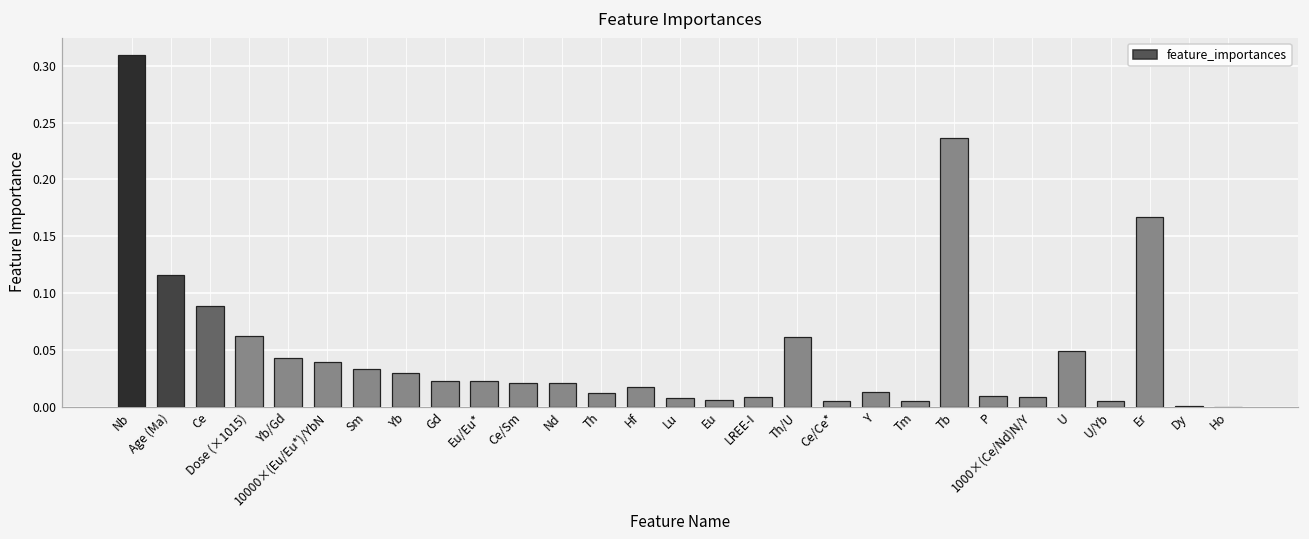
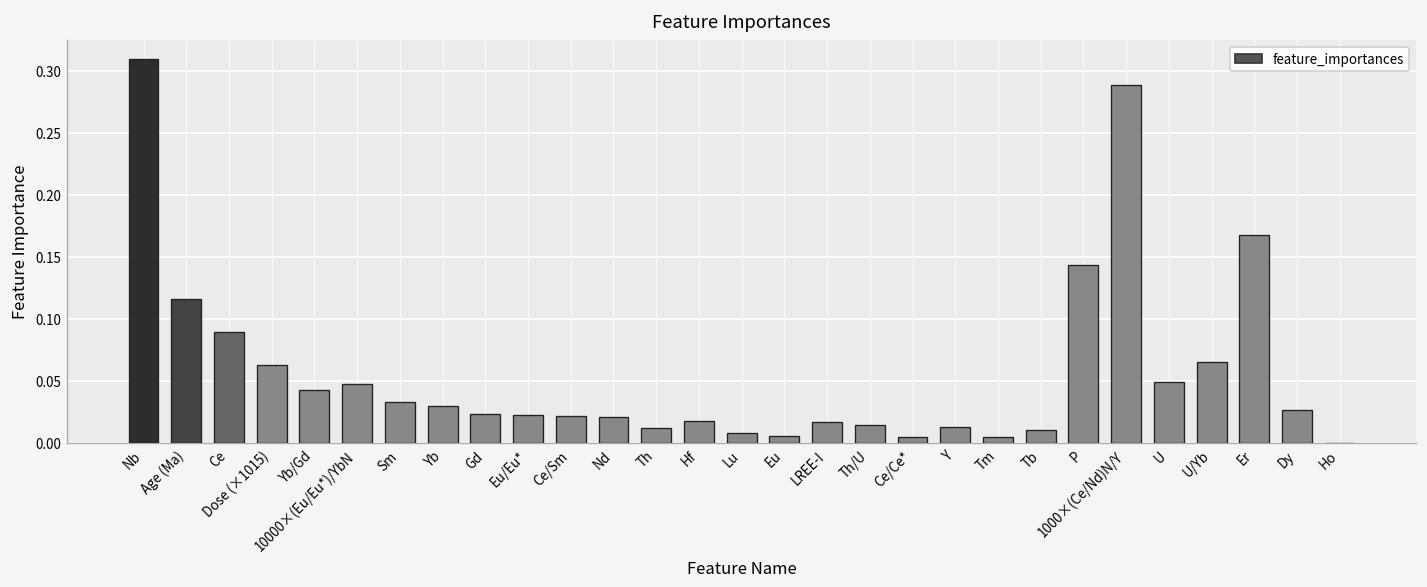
10000×(Eu/Eu*)/YbN: 0.039 -> 0.048
LREE-I: 0.009 -> 0.017
Th/U: 0.062 -> 0.014
Tb: 0.237 -> 0.010
P: 0.009 -> 0.143
1000×(Ce/Nd)N/Y: 0.008 -> 0.289
U/Yb: 0.005 -> 0.065
Dy: 0.000 -> 0.026
